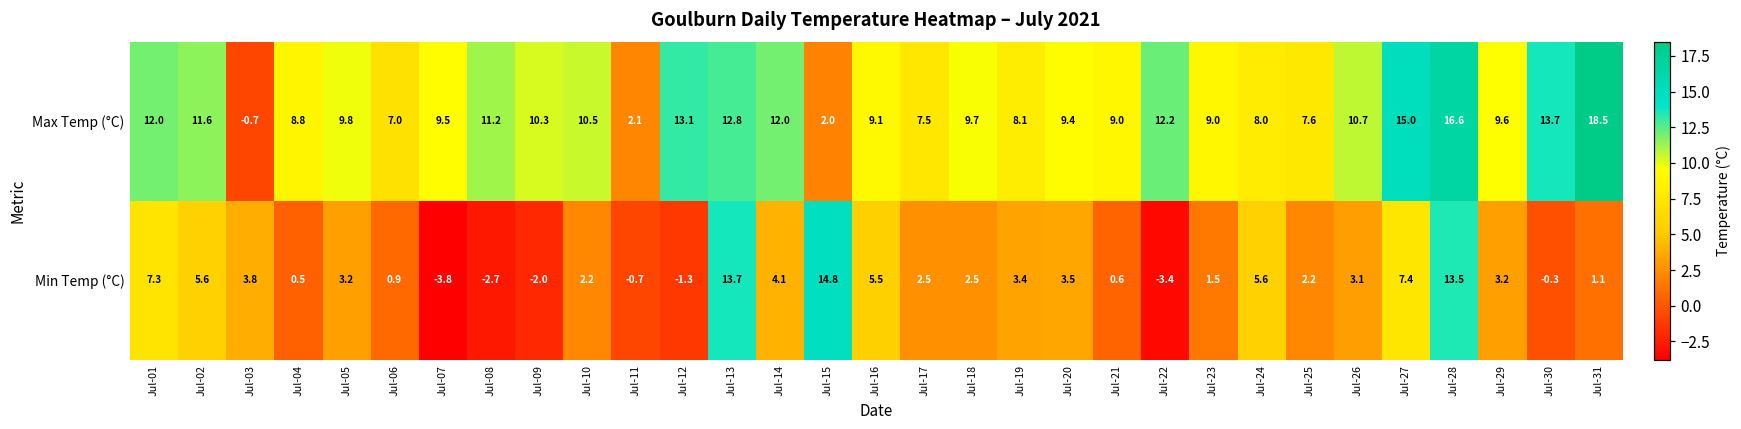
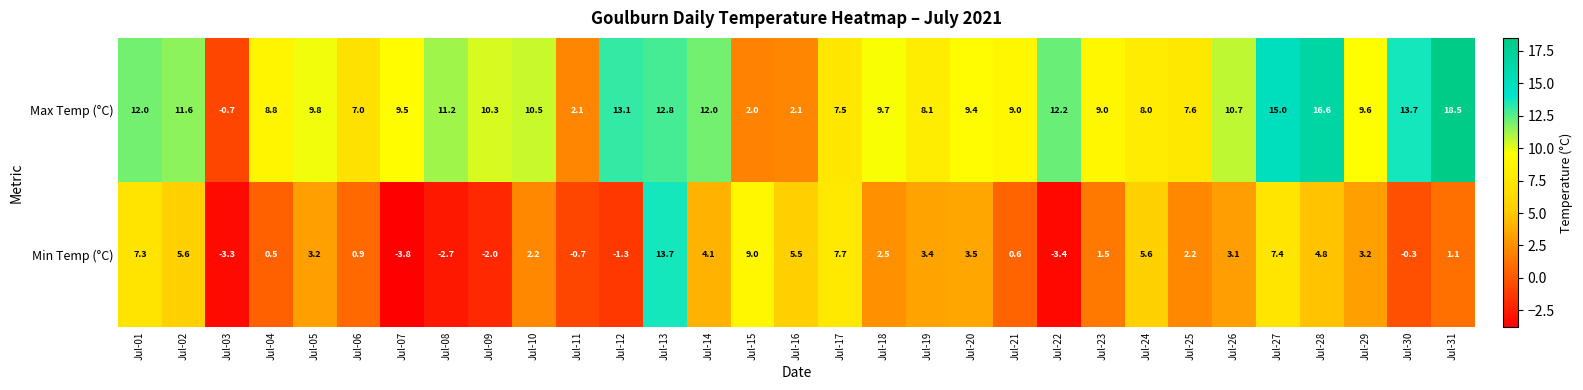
Max Temp (°C), Jul-16: 9.1 -> 2.1
Min Temp (°C), Jul-03: 3.8 -> -3.3
Min Temp (°C), Jul-15: 14.8 -> 9.0
Min Temp (°C), Jul-17: 2.5 -> 7.7
Min Temp (°C), Jul-28: 13.5 -> 4.8
